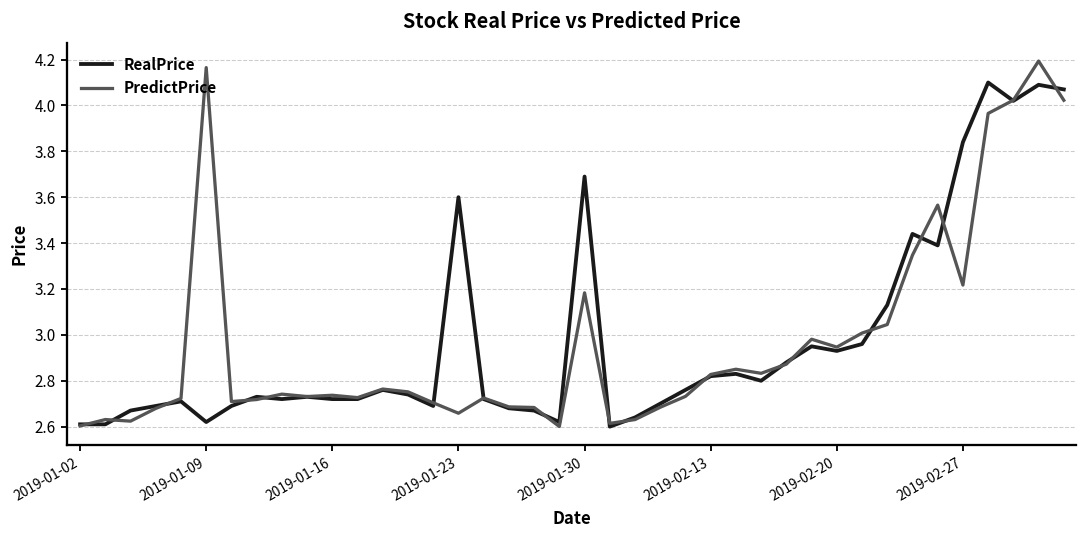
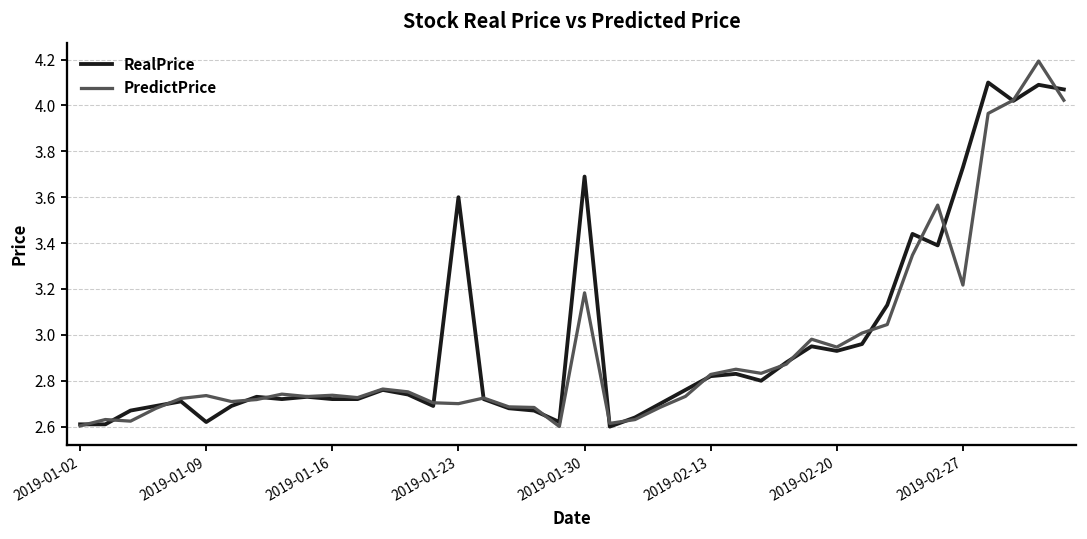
PredictPrice, 2019-01-09: 4.17 -> 2.74
PredictPrice, 2019-01-23: 2.66 -> 2.70
RealPrice, 2019-02-27: 3.84 -> 3.73
